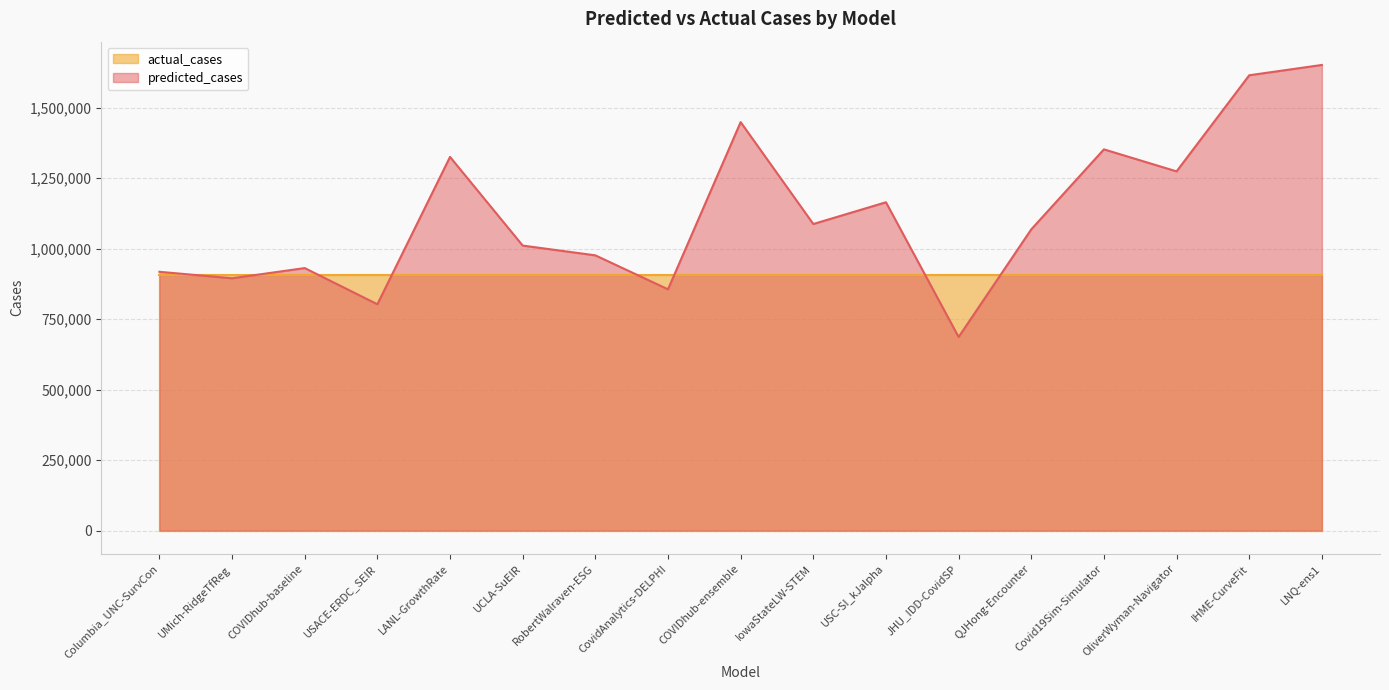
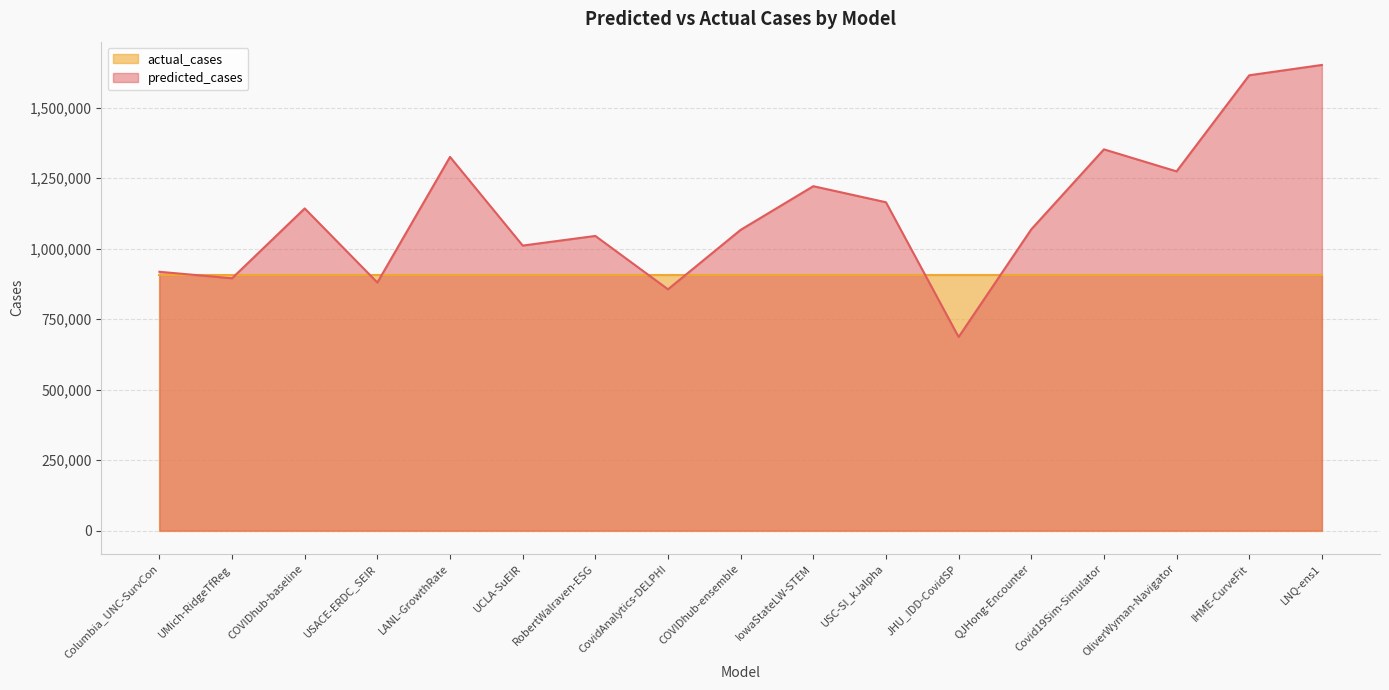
predicted_cases, COVIDhub-baseline: 930,000 -> 1,140,000
predicted_cases, USACE-ERDC_SEIR: 800,000 -> 880,000
predicted_cases, RobertWalraven-ESG: 980,000 -> 1,040,000
predicted_cases, COVIDhub-ensemble: 1,450,000 -> 1,070,000
predicted_cases, IowaStateLW-STEM: 1,090,000 -> 1,220,000
